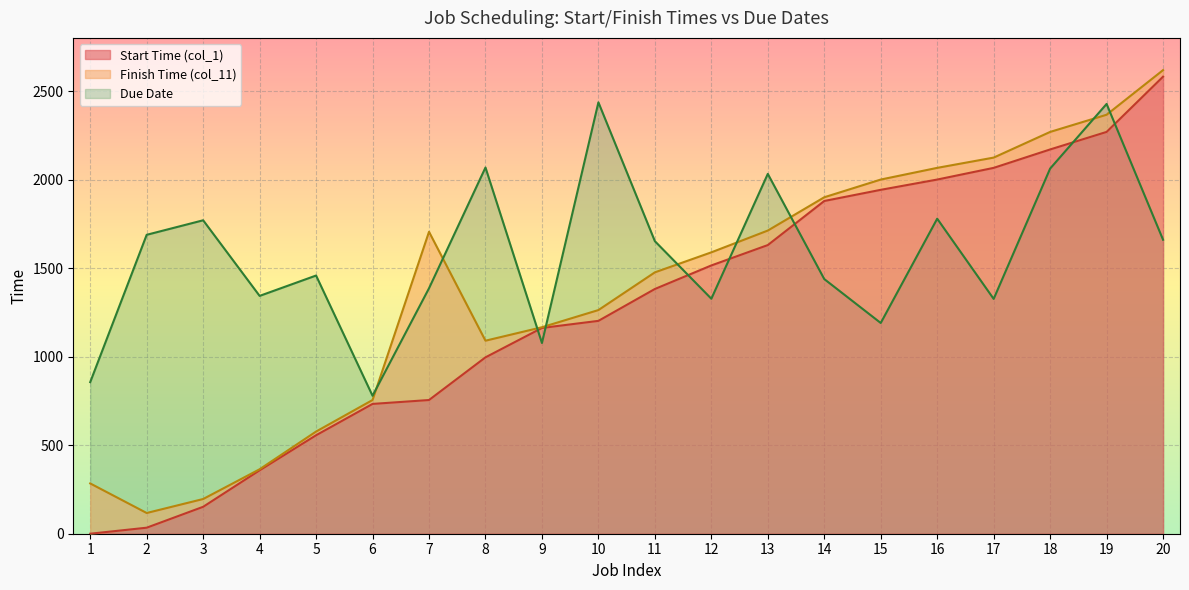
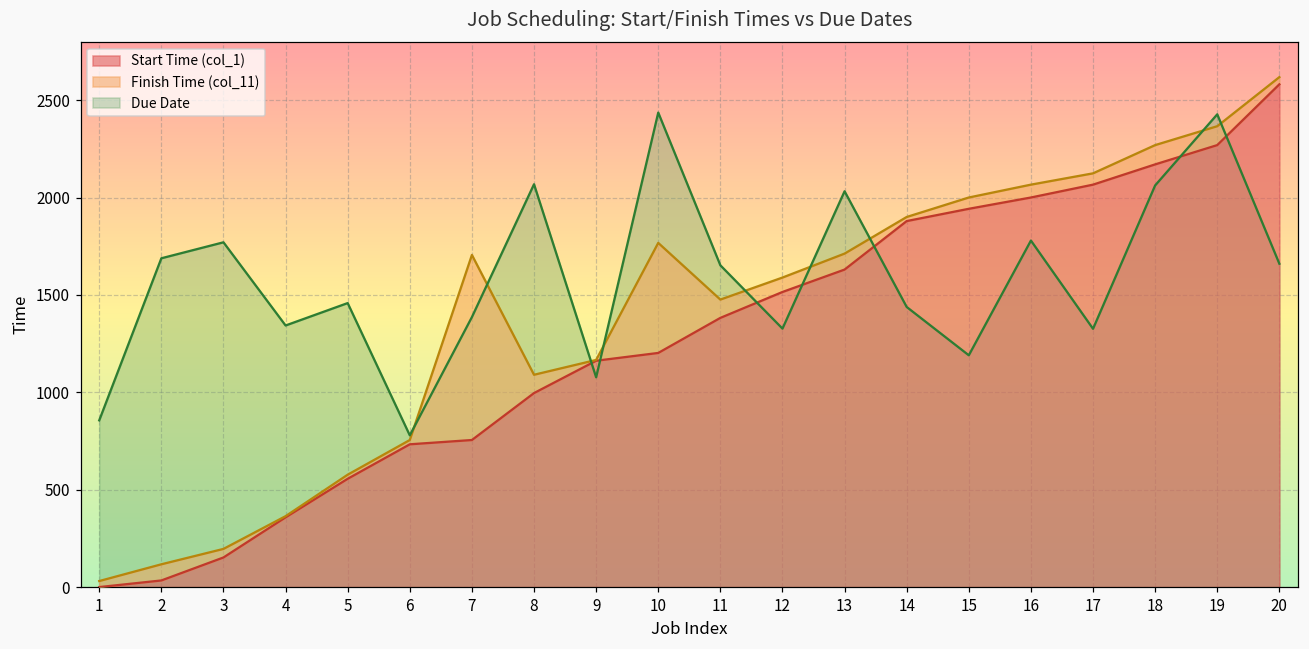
Finish Time (col_11), 1: 280 -> 30
Finish Time (col_11), 10: 1260 -> 1770
